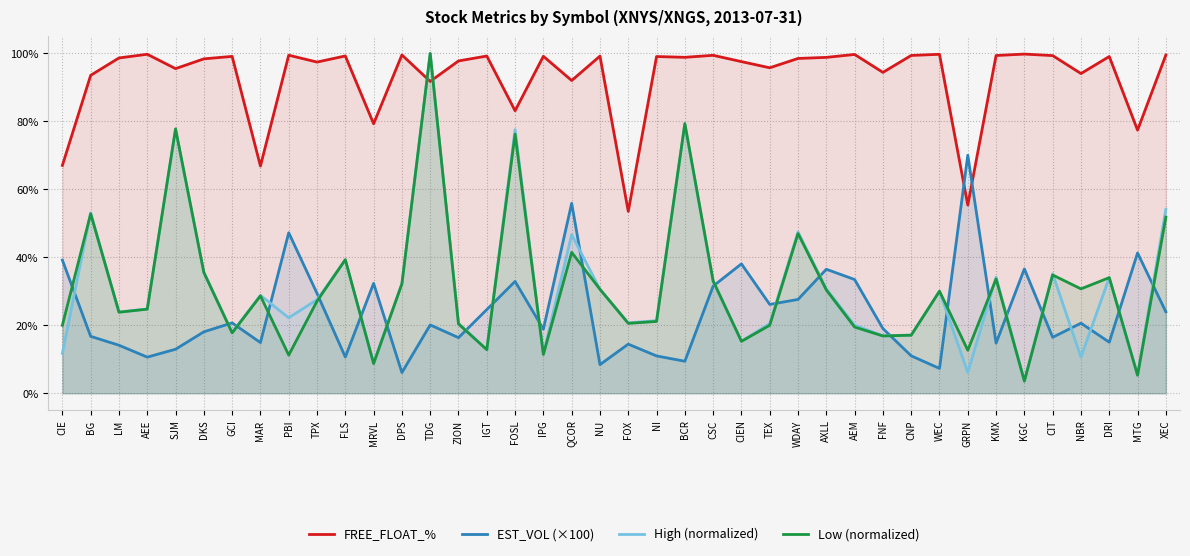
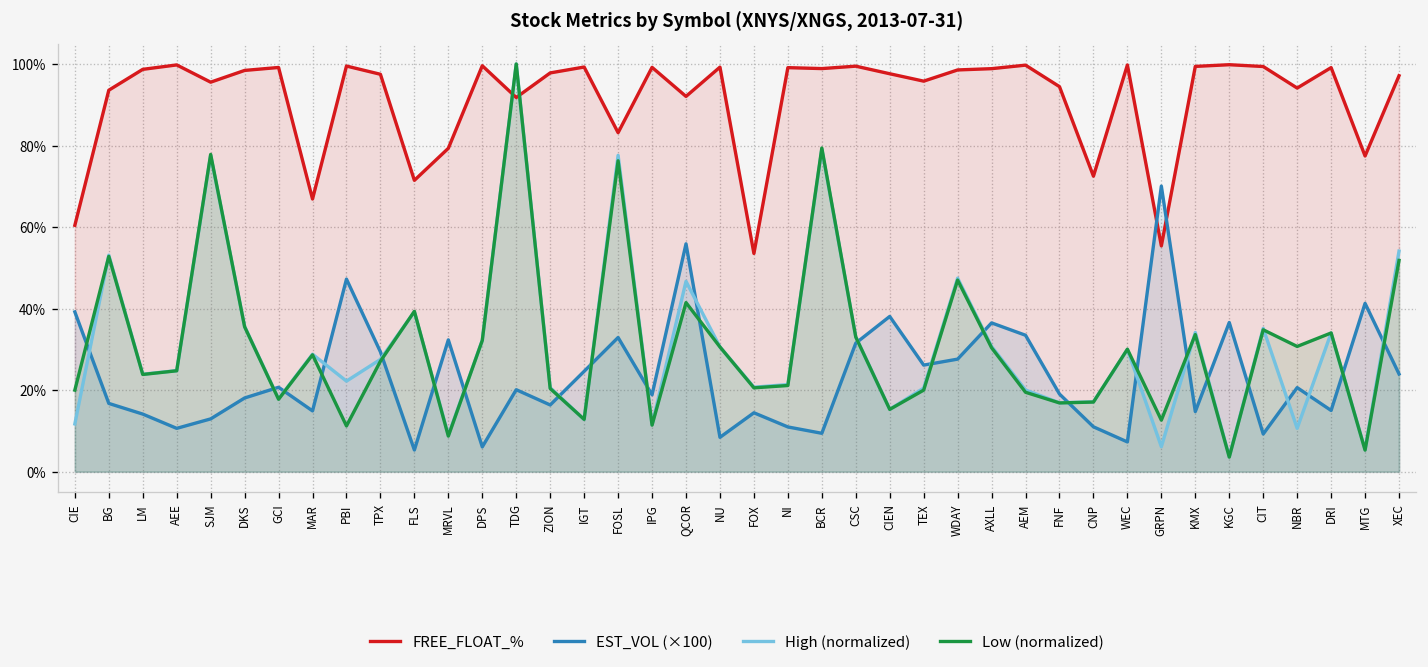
FREE_FLOAT_%, CIE: 67% -> 60%
FREE_FLOAT_%, FLS: 99% -> 71%
EST_VOL (×100), FLS: 11% -> 5%
FREE_FLOAT_%, CNP: 99% -> 72%
EST_VOL (×100), CIT: 16% -> 9%
FREE_FLOAT_%, XEC: 100% -> 97%
